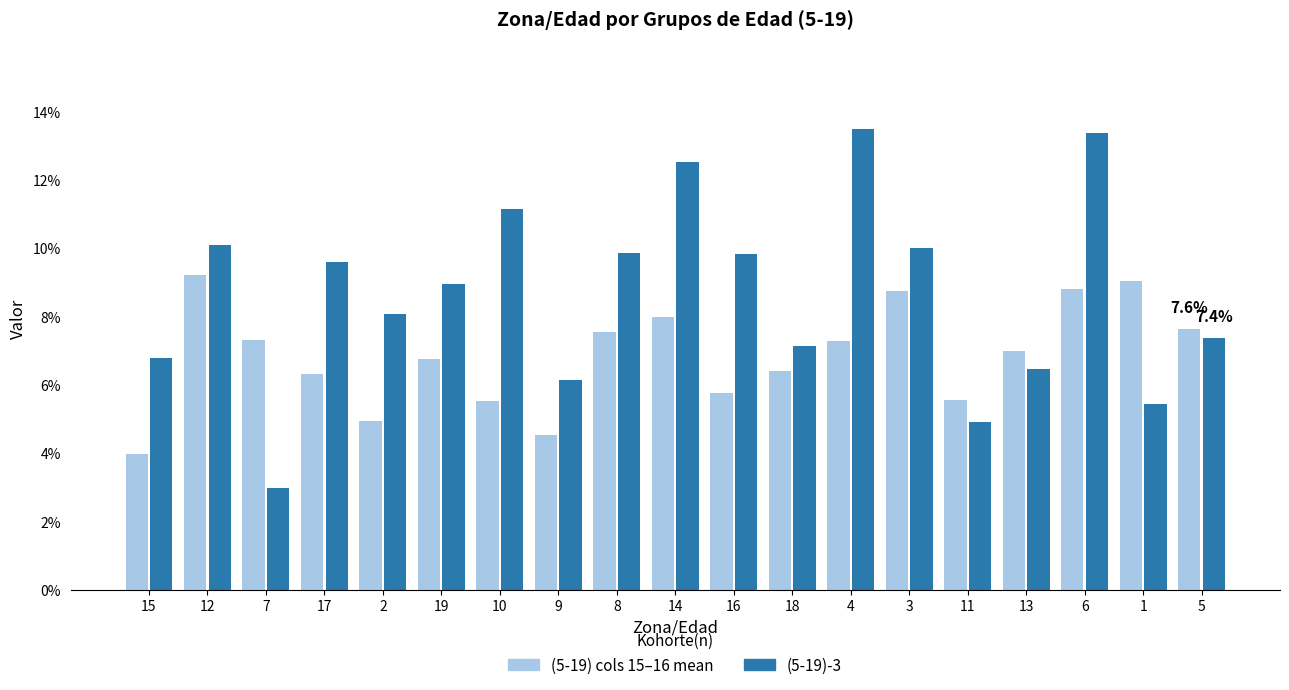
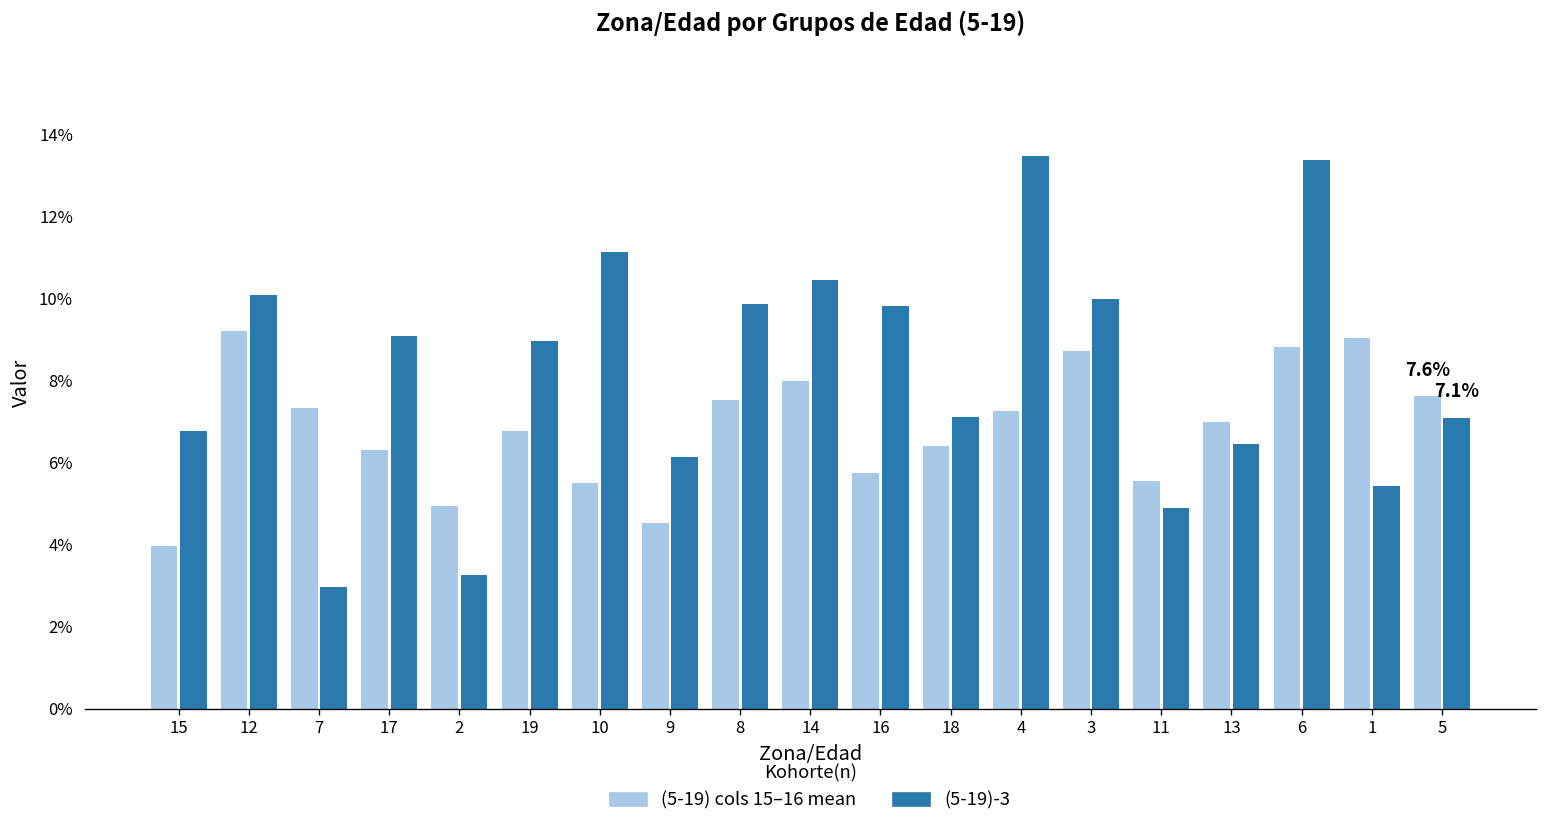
(5-19)-3, 17: 9.6% -> 9.1%
(5-19)-3, 2: 8.1% -> 3.3%
(5-19)-3, 14: 12.5% -> 10.5%
(5-19)-3, 5: 7.4% -> 7.1%
